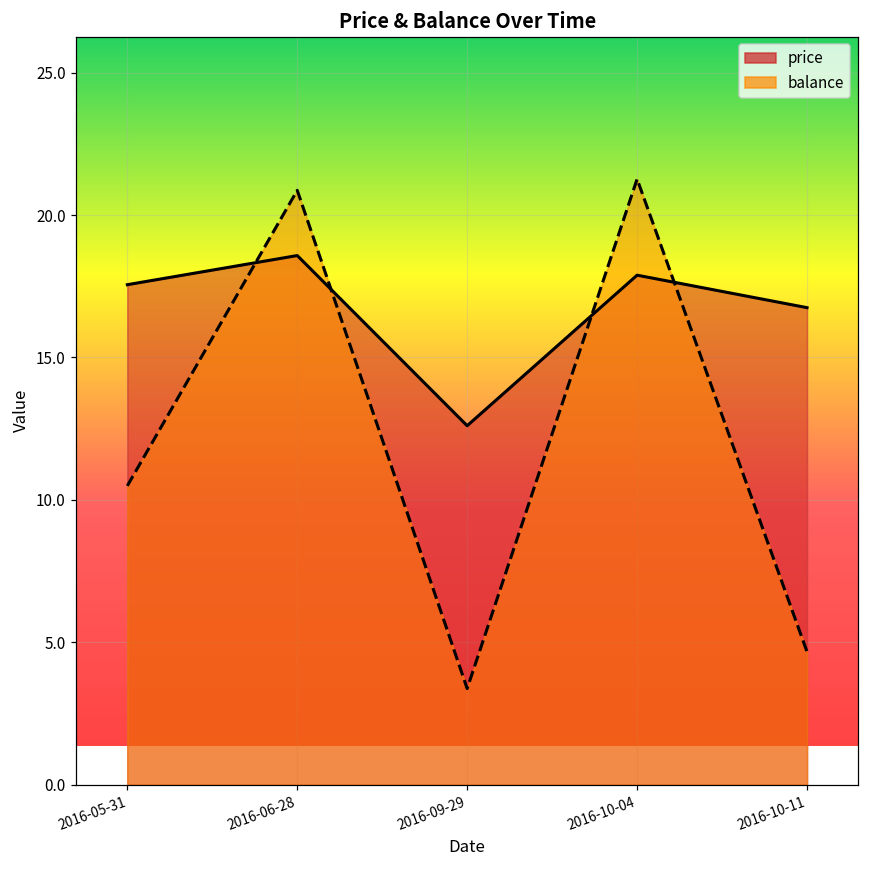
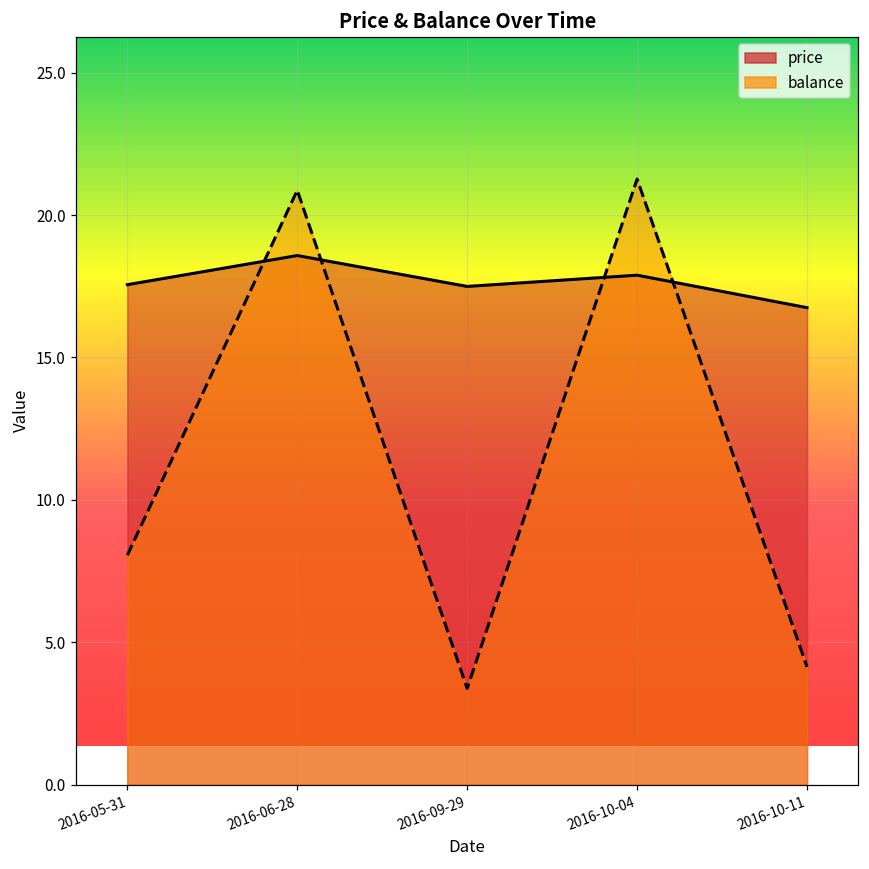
balance, 2016-05-31: 10.5 -> 8.1
price, 2016-09-29: 12.6 -> 17.5
balance, 2016-10-11: 4.7 -> 4.1
